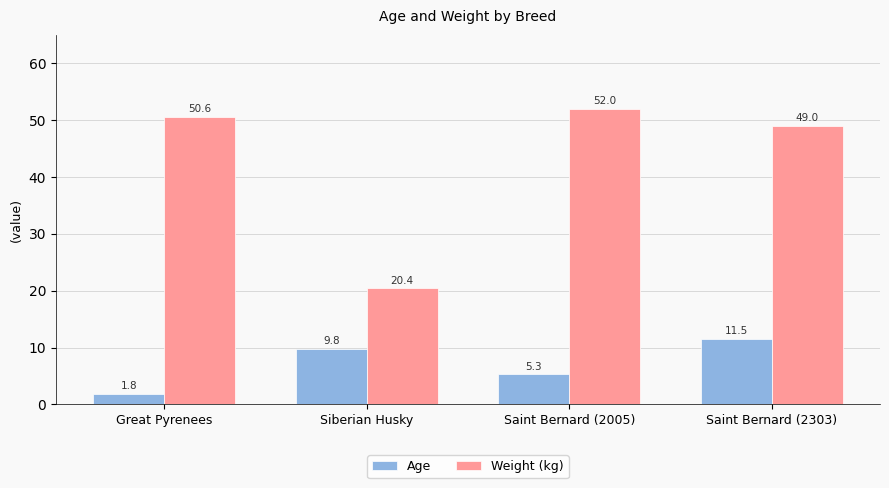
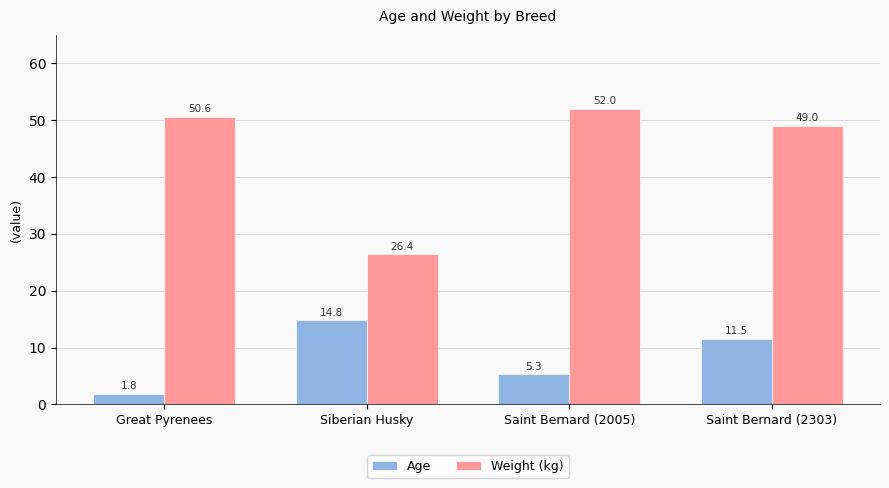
Age, Siberian Husky: 9.8 -> 14.8
Weight (kg), Siberian Husky: 20.4 -> 26.4
